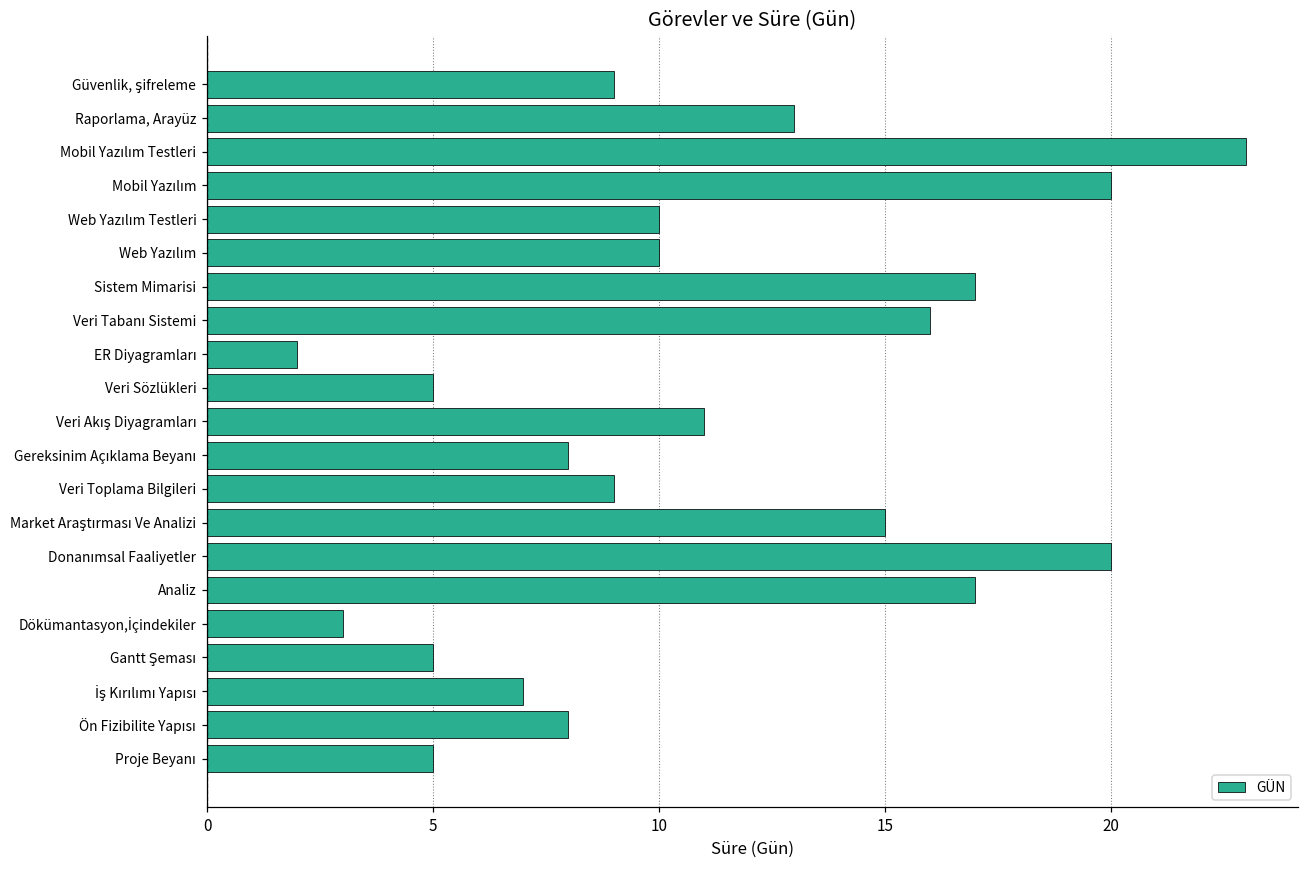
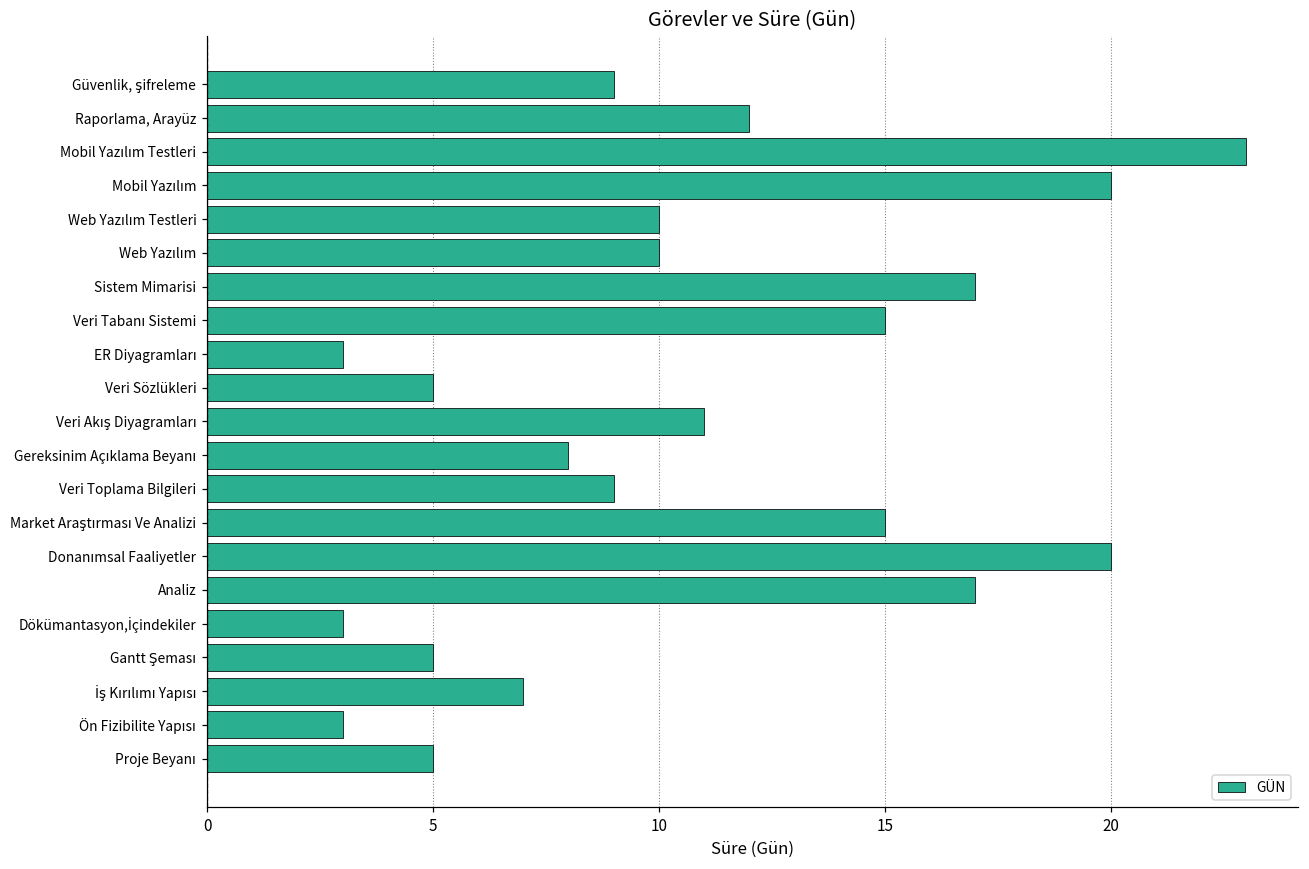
Raporlama, Arayüz: 13 -> 12
Veri Tabanı Sistemi: 16 -> 15
ER Diyagramları: 2 -> 3
Ön Fizibilite Yapısı: 8 -> 3
